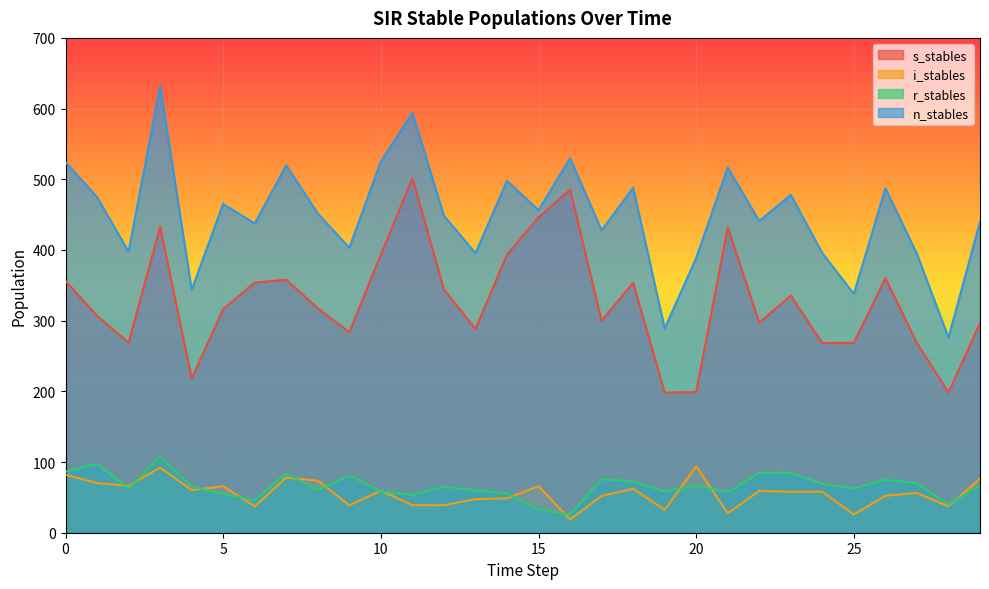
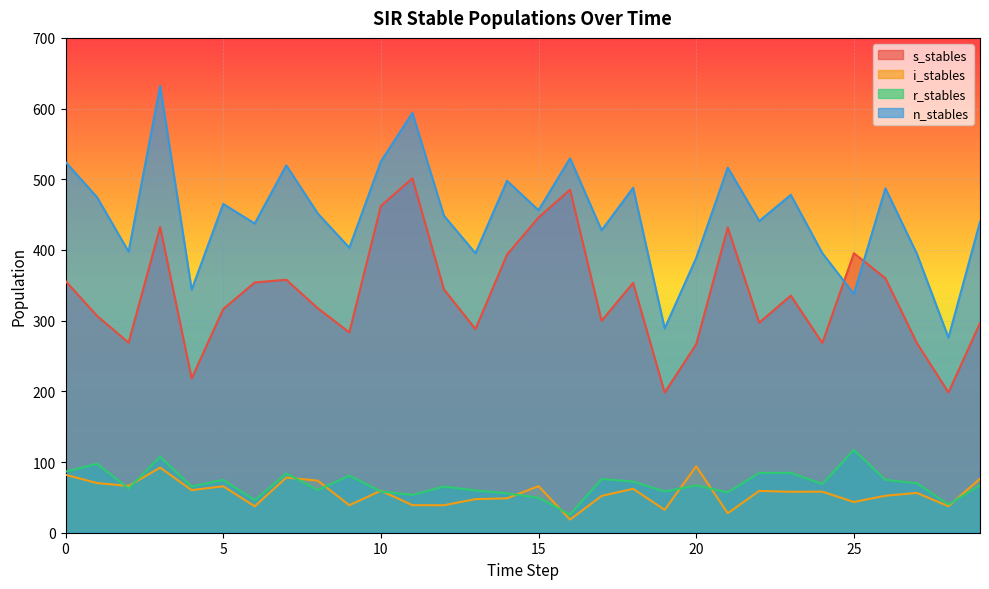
r_stables, 5: 50 -> 70
s_stables, 10: 390 -> 460
r_stables, 15: 30 -> 50
s_stables, 20: 200 -> 270
s_stables, 25: 270 -> 400
i_stables, 25: 30 -> 40
r_stables, 25: 60 -> 120
